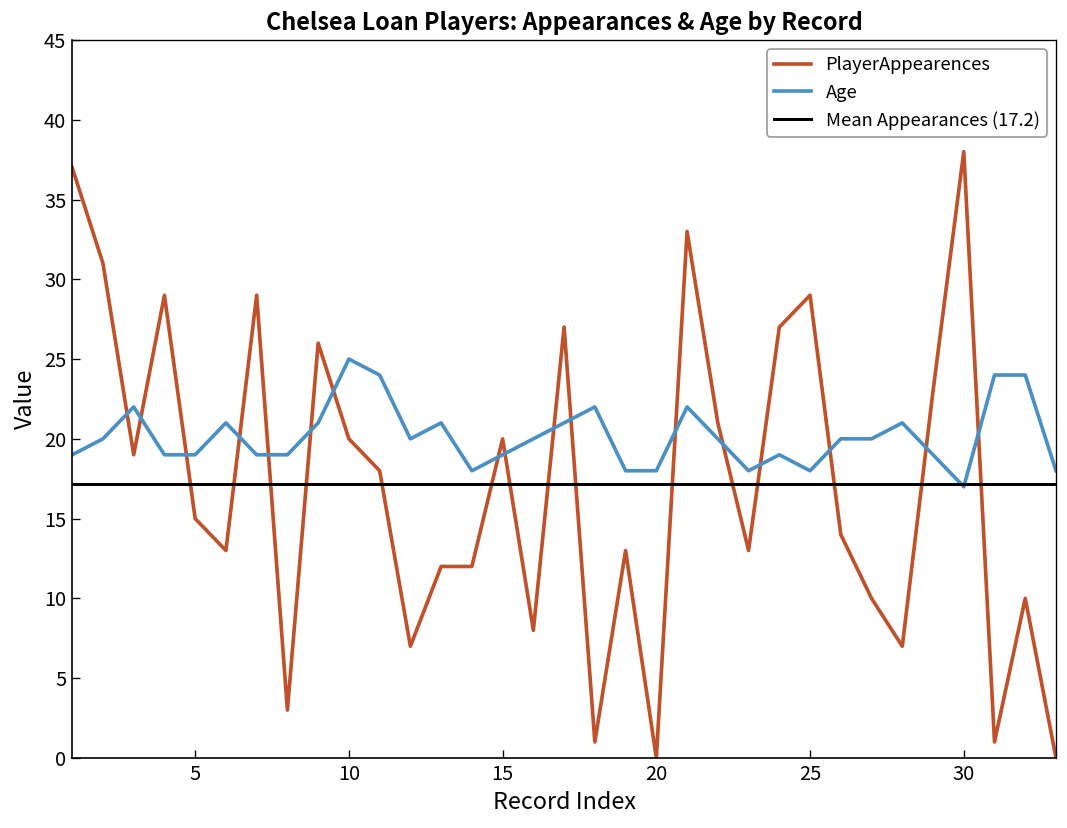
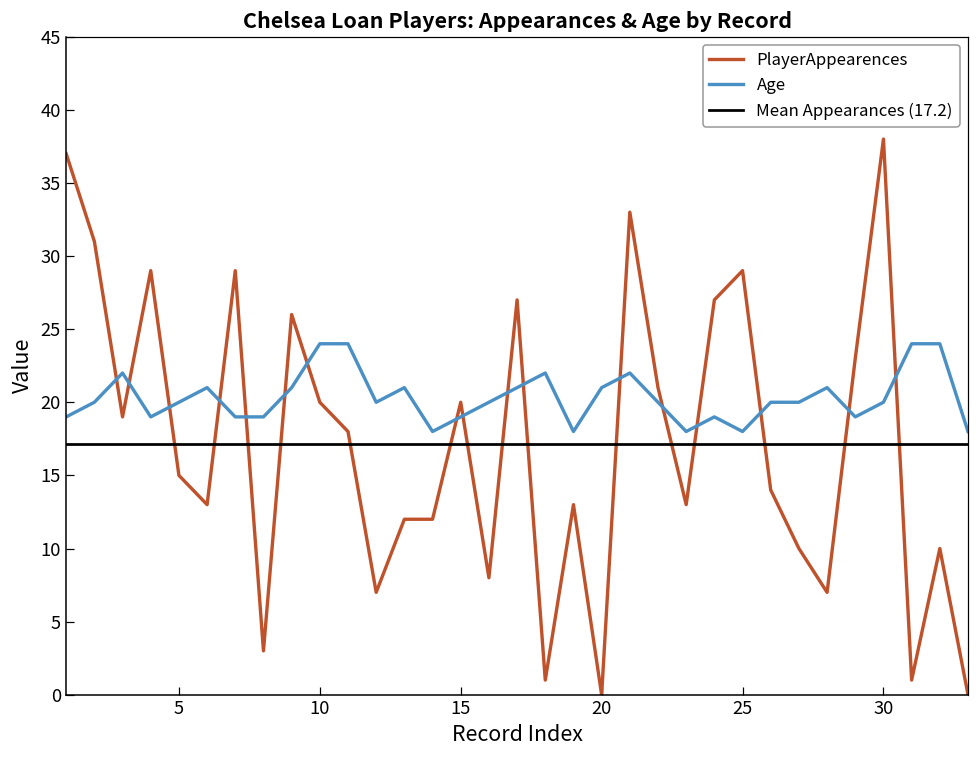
Age, 5: 19 -> 20
Age, 10: 25 -> 24
Age, 20: 18 -> 21
Age, 30: 17 -> 20
